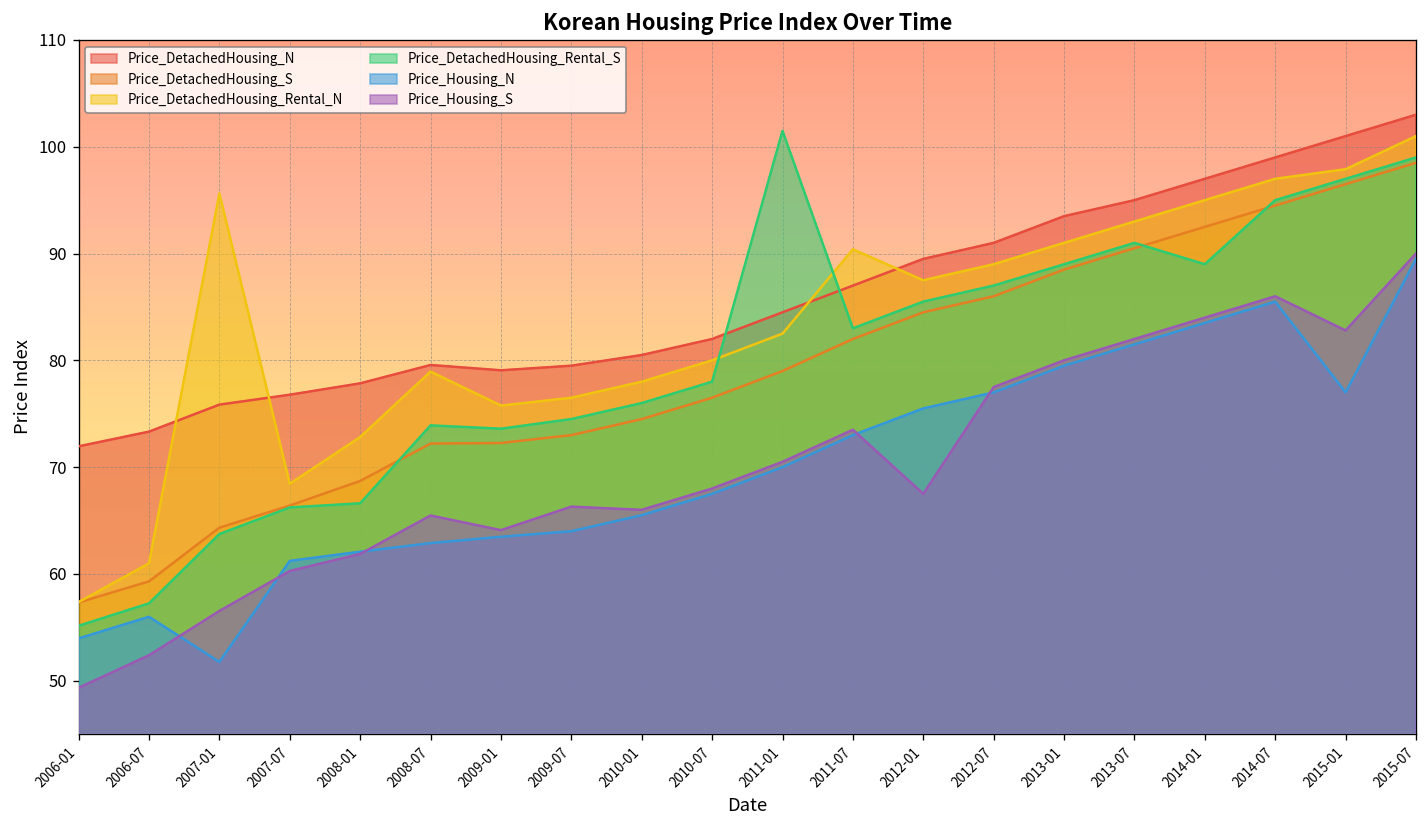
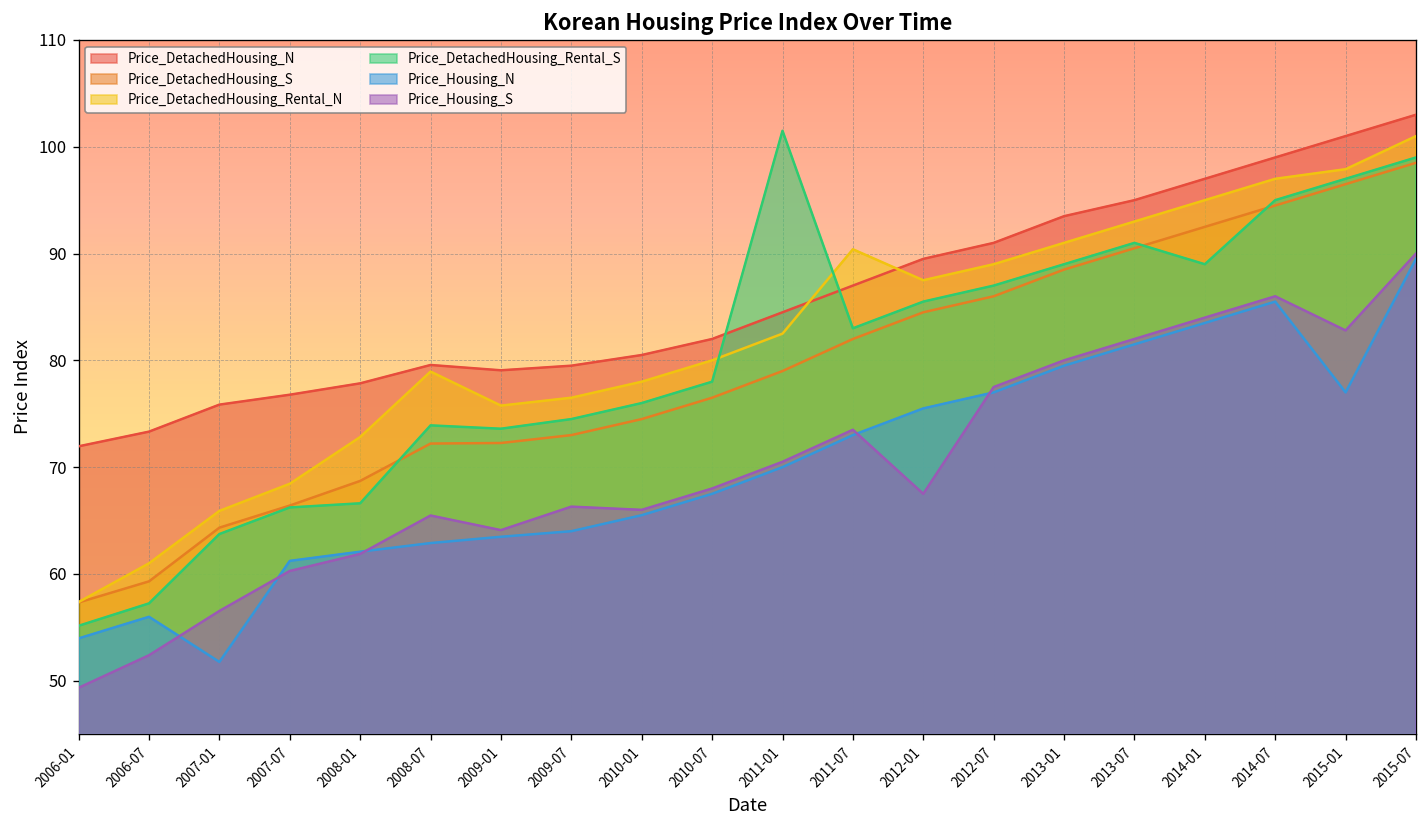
Price_DetachedHousing_Rental_N, 2007-01: 96 -> 66
